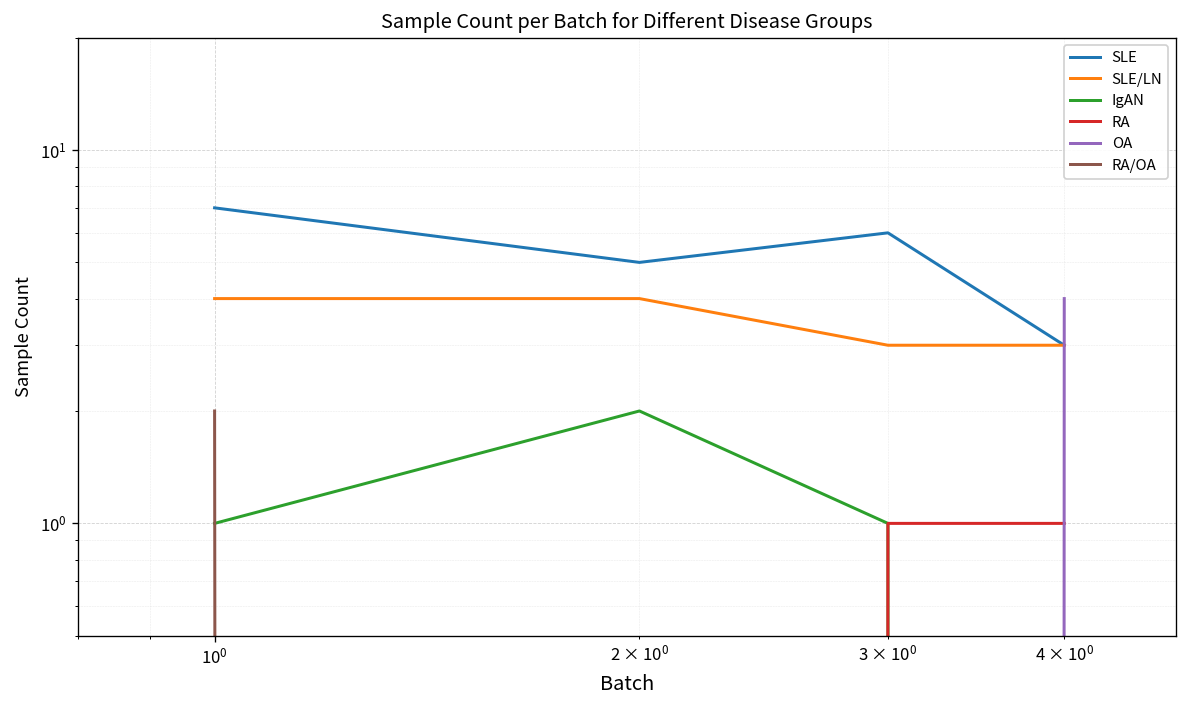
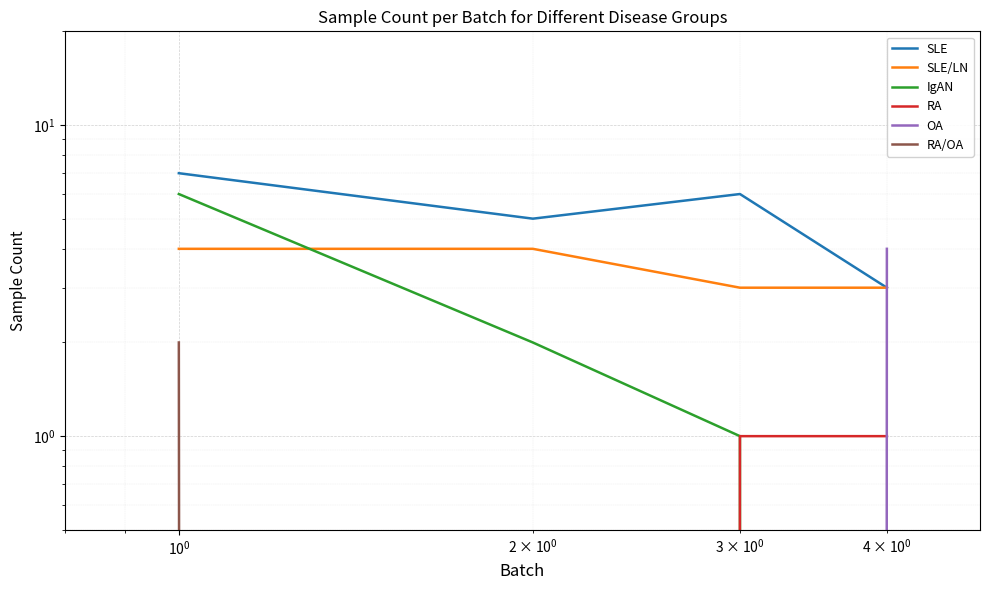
IgAN, 10^0: 1 -> 6
